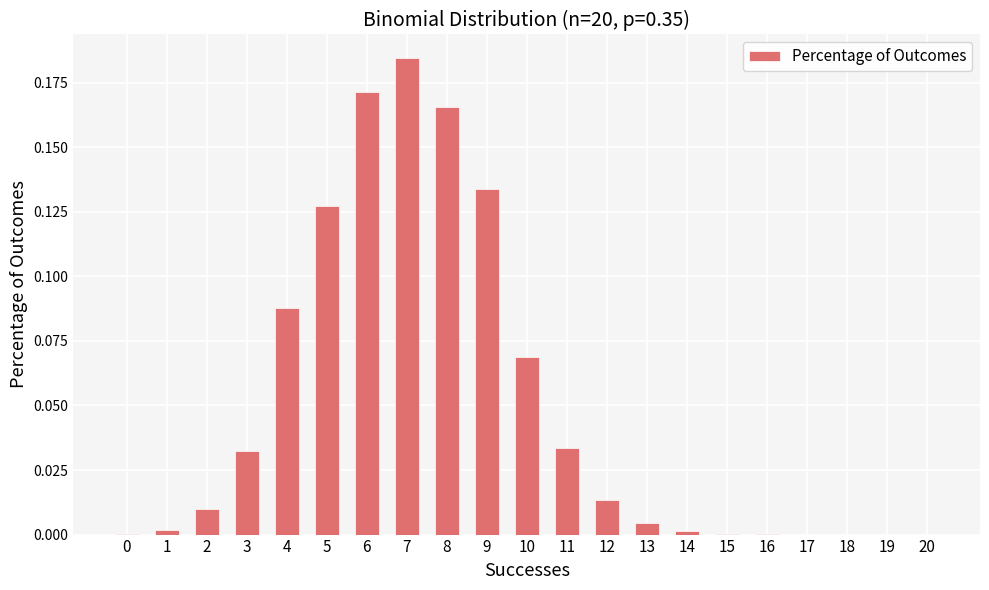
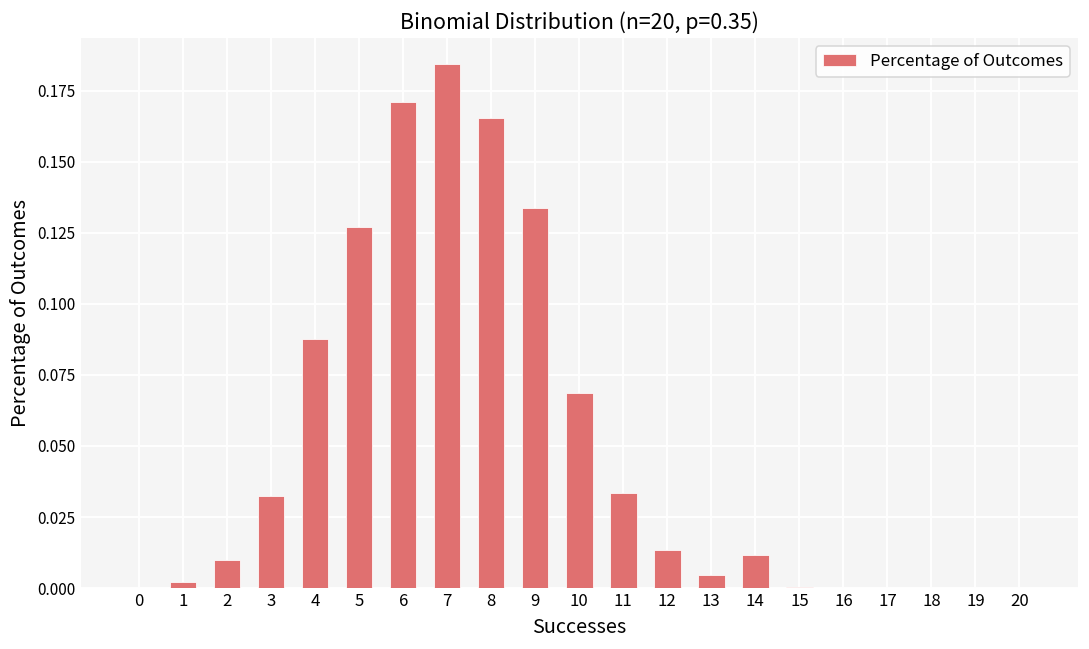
14: 0.001 -> 0.012
